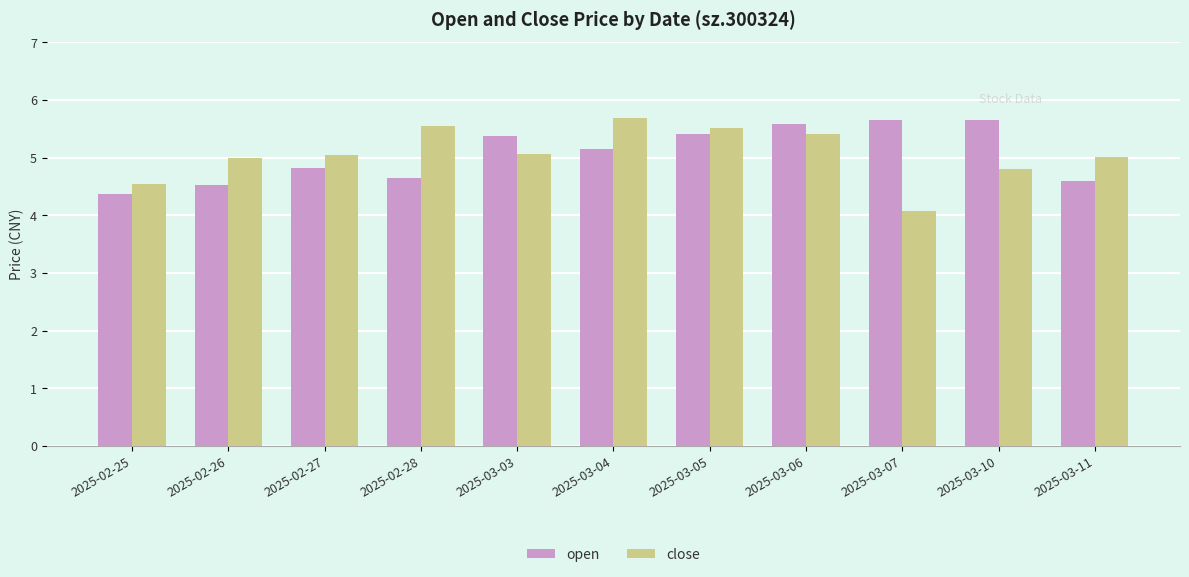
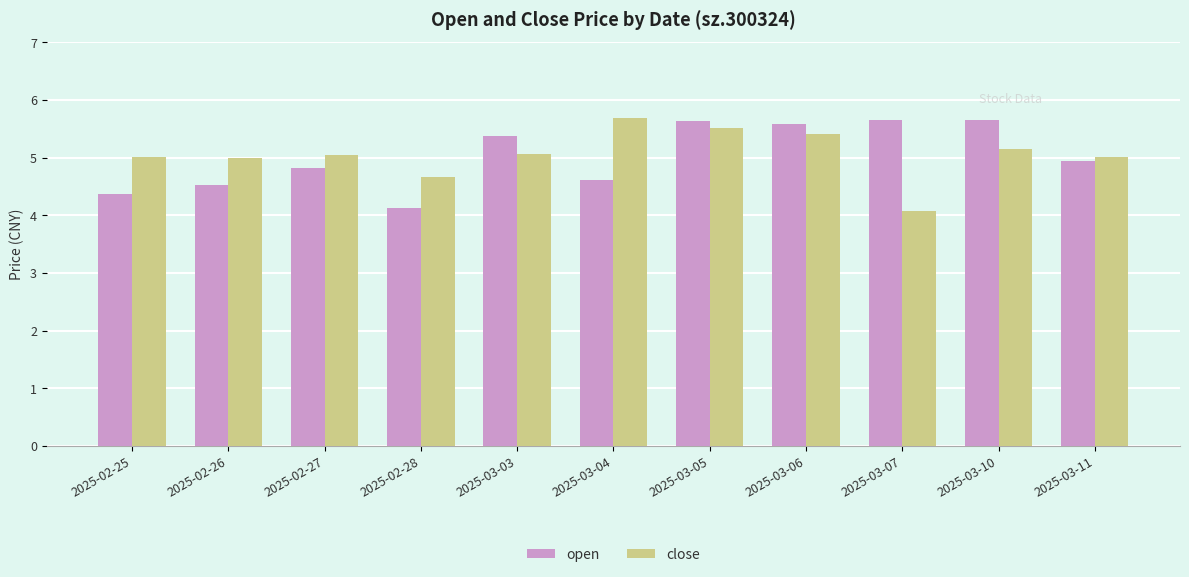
close, 2025-02-25: 4.5 -> 5.0
open, 2025-02-28: 4.7 -> 4.1
close, 2025-02-28: 5.6 -> 4.7
open, 2025-03-04: 5.2 -> 4.6
open, 2025-03-05: 5.4 -> 5.6
close, 2025-03-10: 4.8 -> 5.2
open, 2025-03-11: 4.6 -> 4.9
